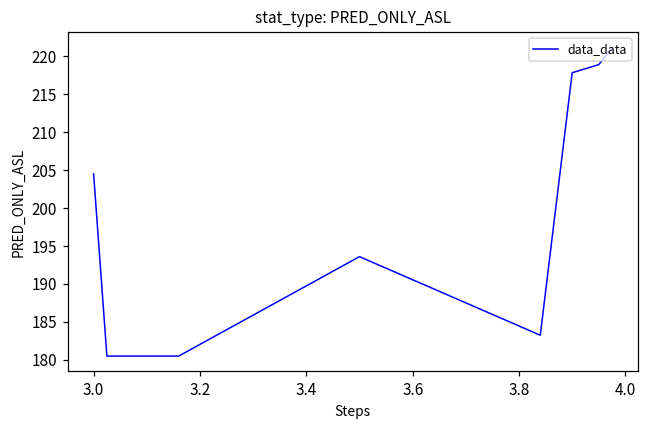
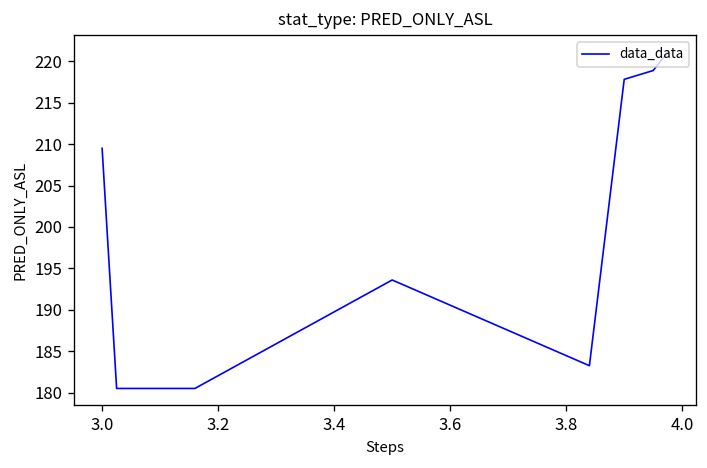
3.0: 205 -> 210
